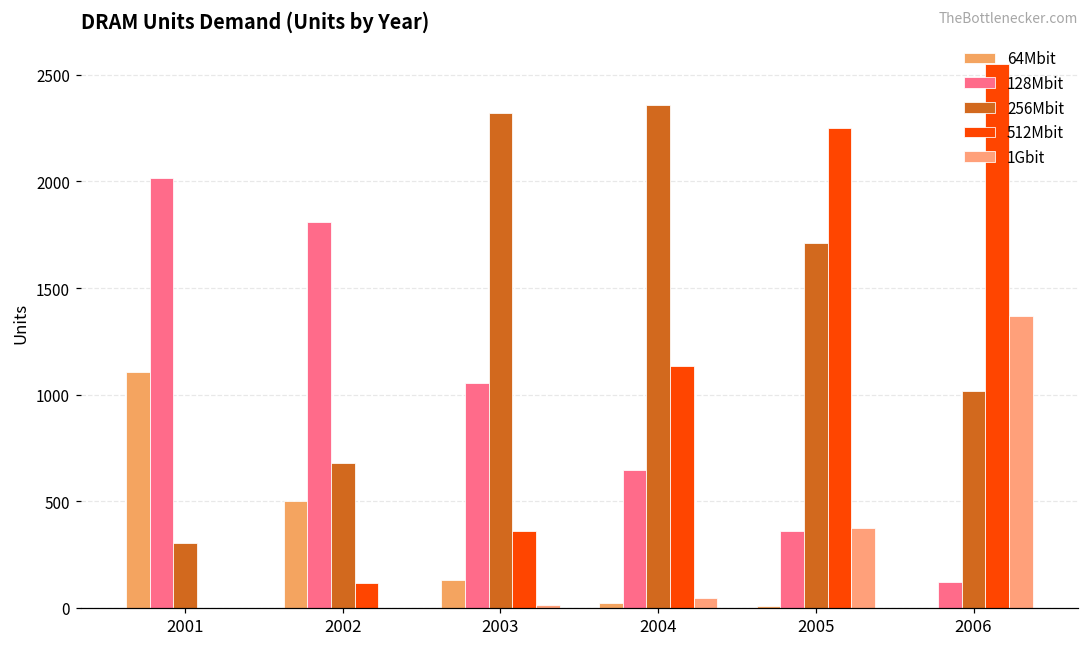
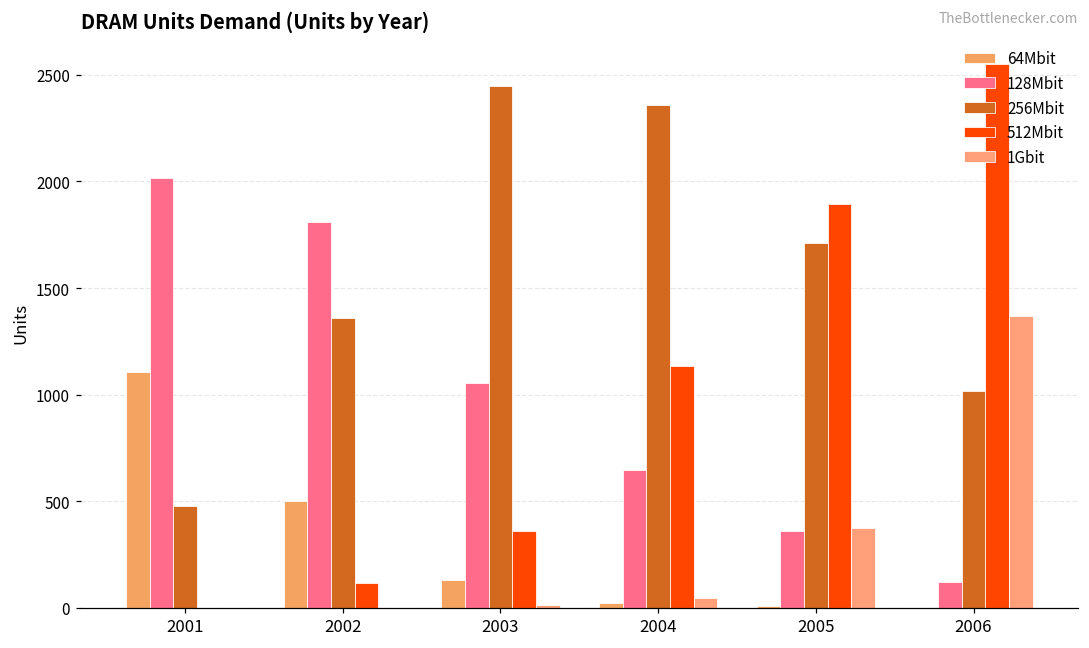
256Mbit, 2001: 300 -> 470
256Mbit, 2002: 680 -> 1360
256Mbit, 2003: 2320 -> 2450
512Mbit, 2005: 2250 -> 1890
